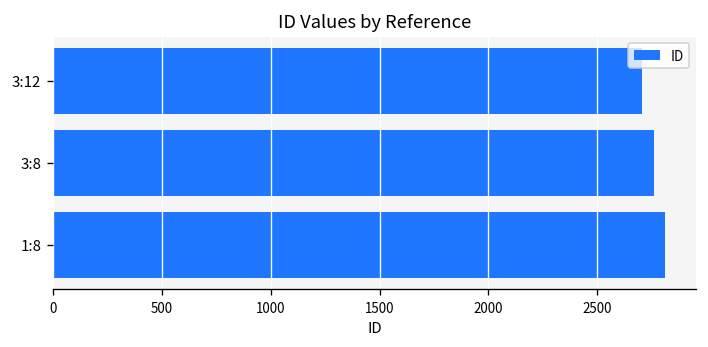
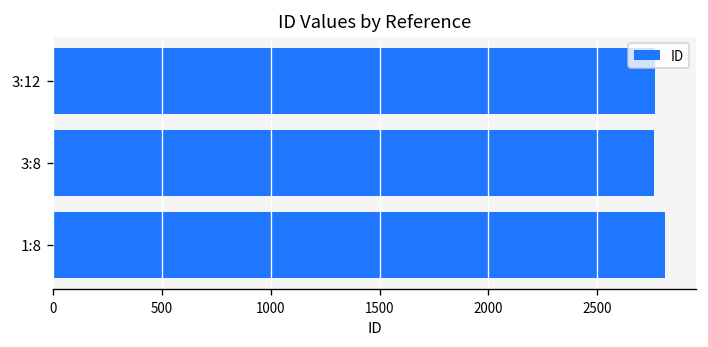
3:12: 2700 -> 2770
